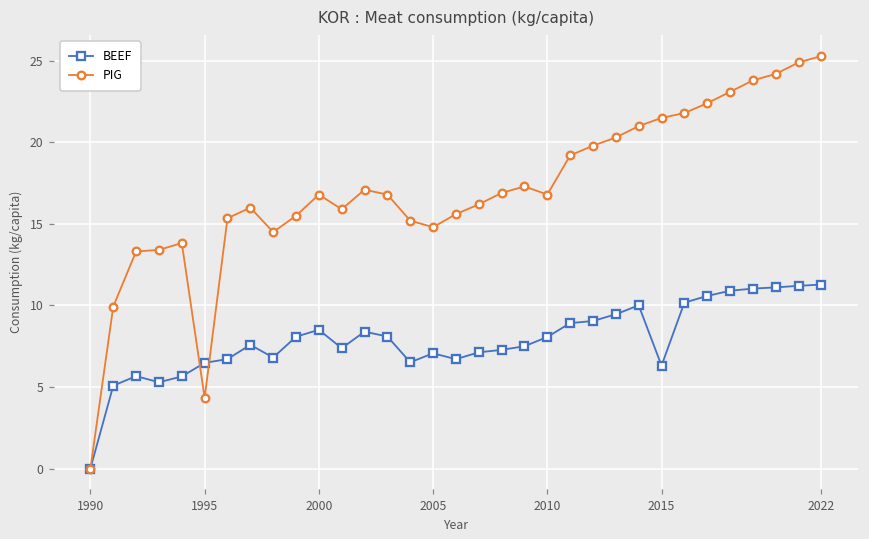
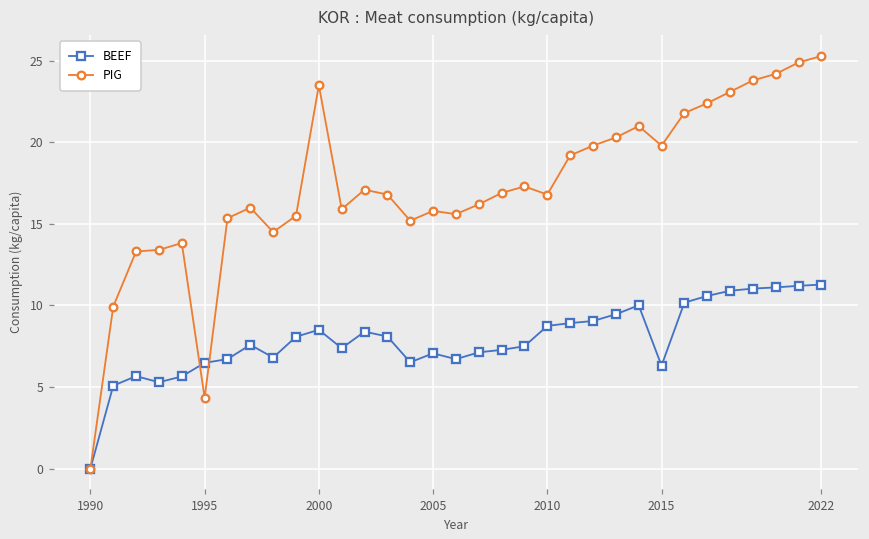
PIG, 2000: 16.8 -> 23.5
PIG, 2005: 14.8 -> 15.8
BEEF, 2010: 8.1 -> 8.7
PIG, 2015: 21.5 -> 19.8
